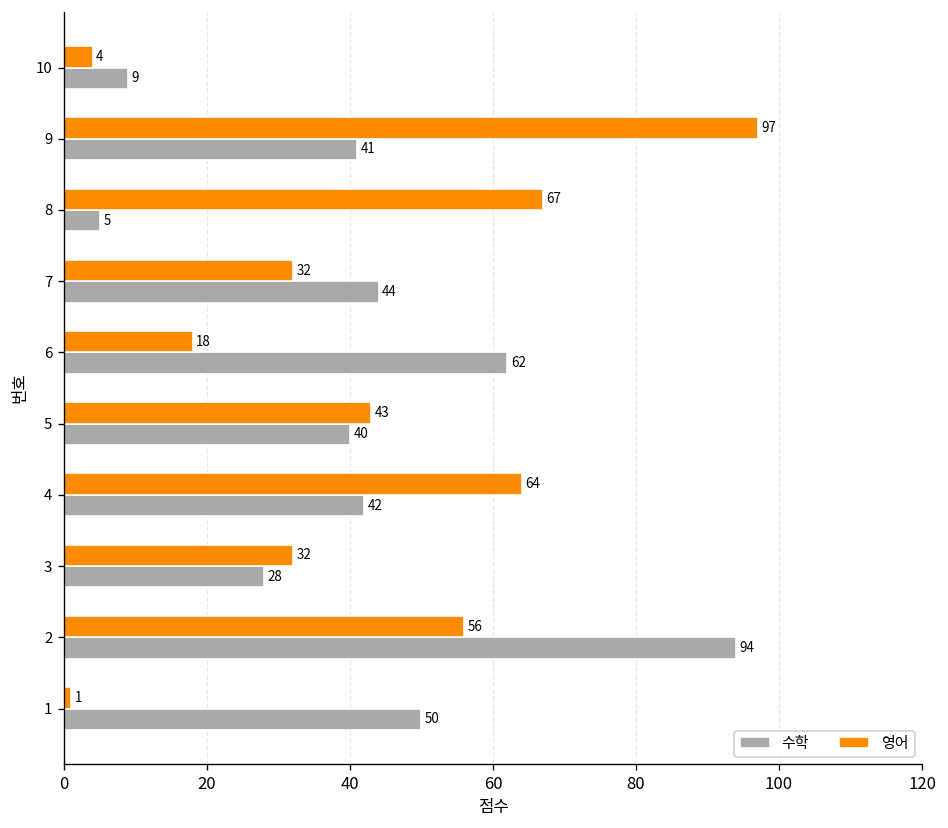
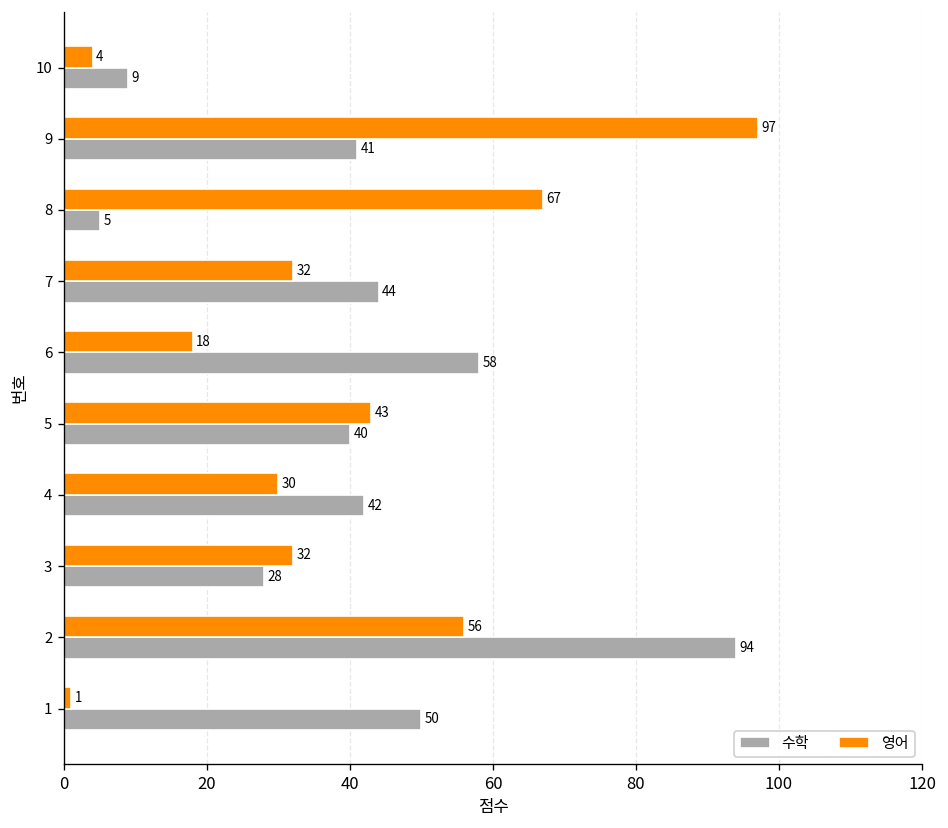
수학, 6: 62 -> 58
영어, 4: 64 -> 30
